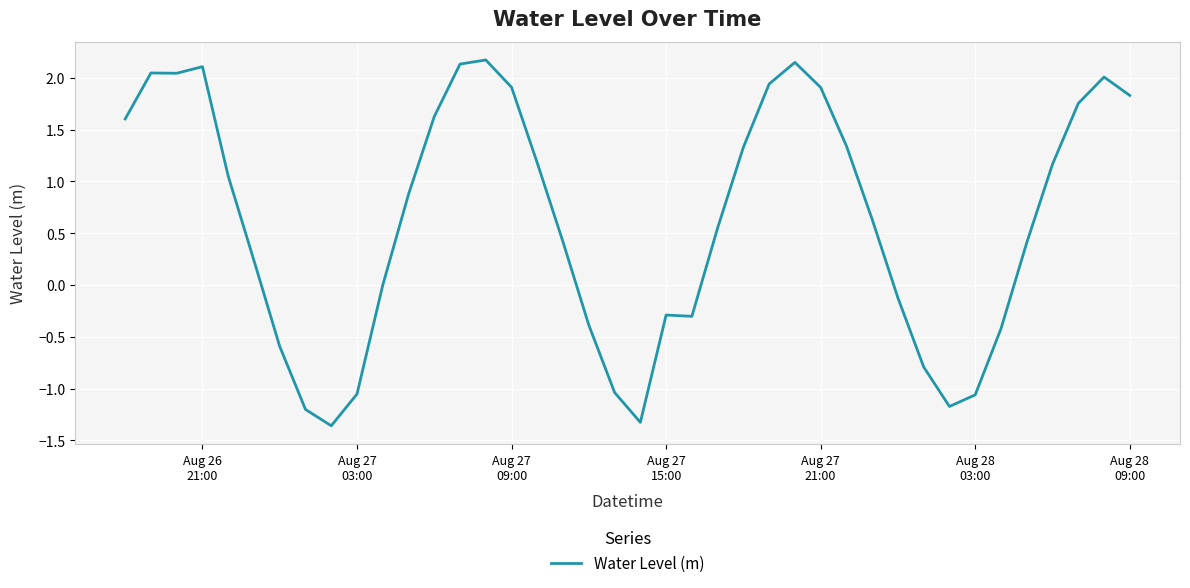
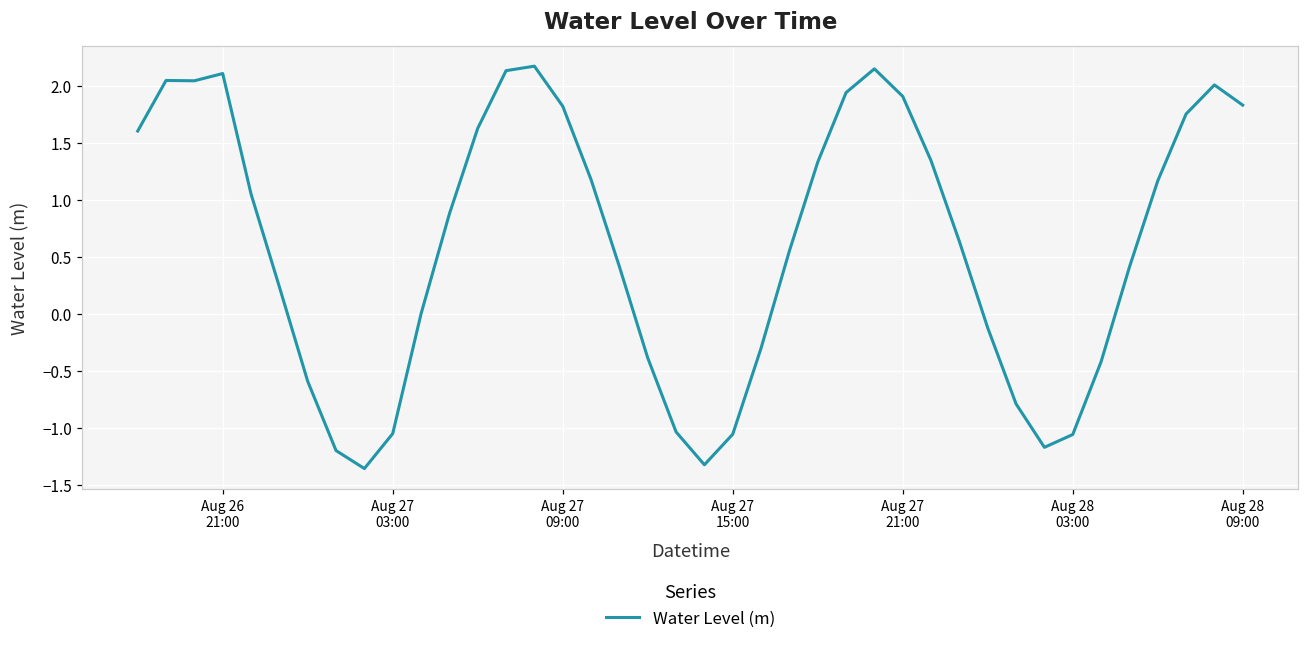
Aug 27 09:00: 1.91 -> 1.82
Aug 27 15:00: -0.29 -> -1.06
